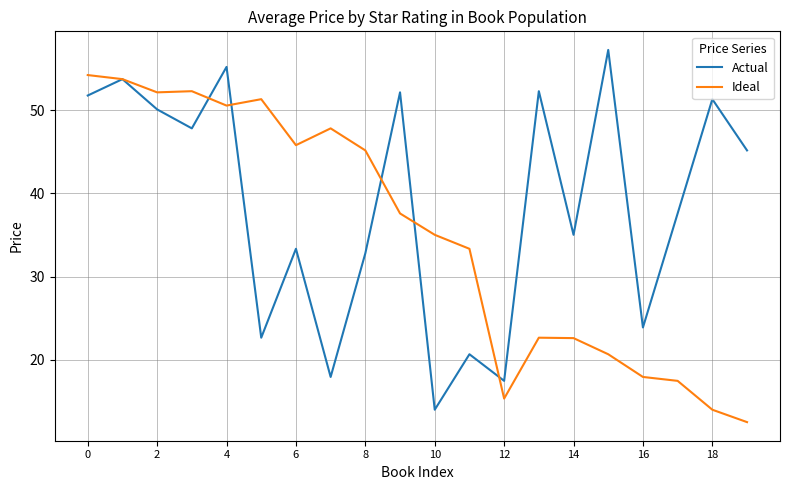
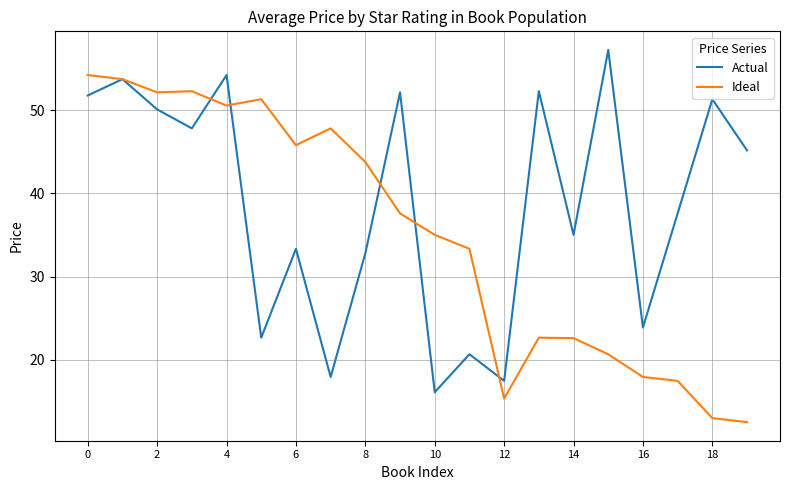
Actual, 4: 55 -> 54
Ideal, 8: 45 -> 44
Actual, 10: 14 -> 16
Ideal, 18: 14 -> 13
